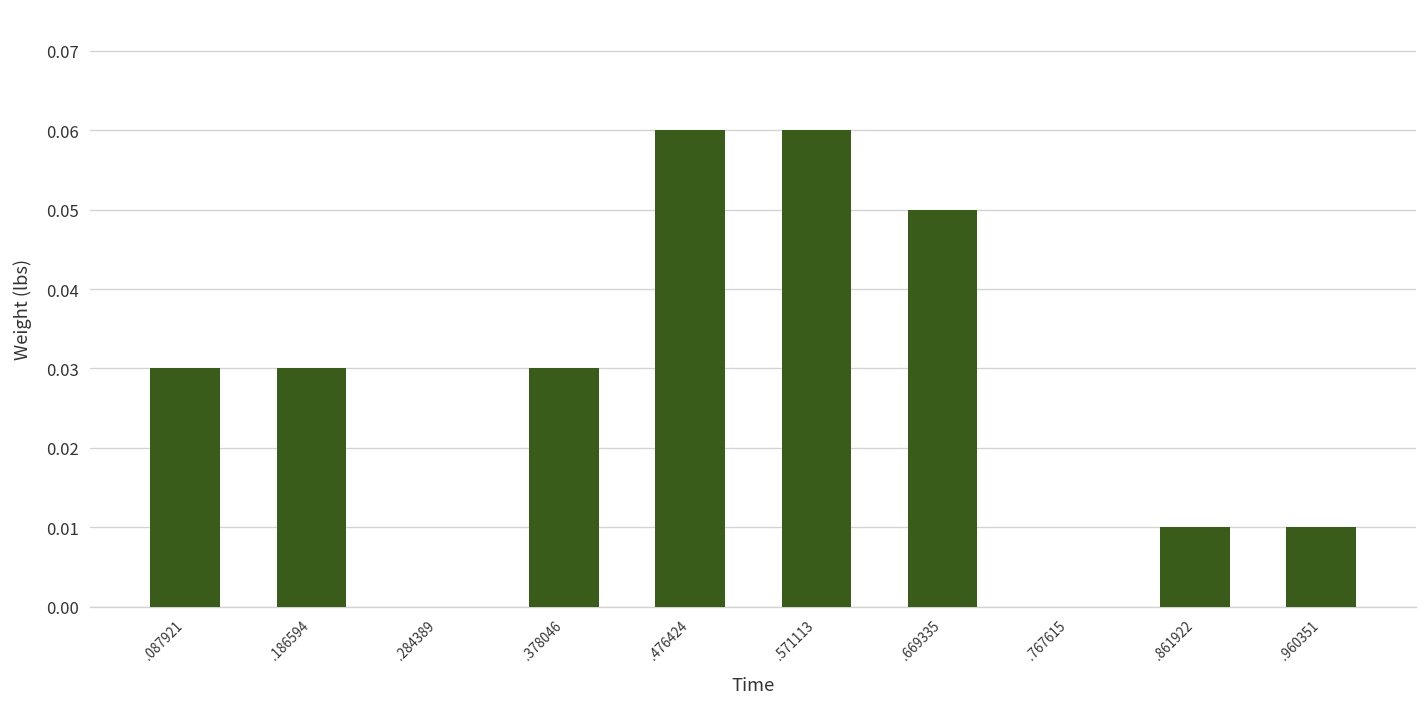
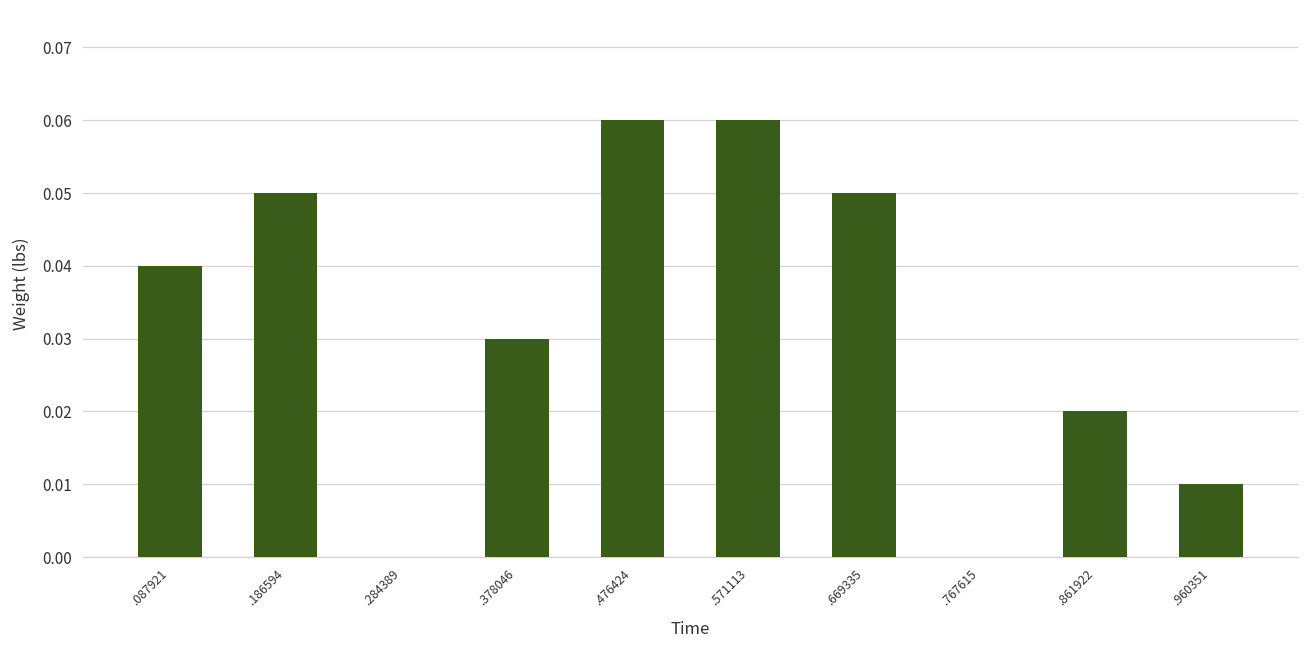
.087921: 0.03 -> 0.04
.186594: 0.03 -> 0.05
.861922: 0.01 -> 0.02
